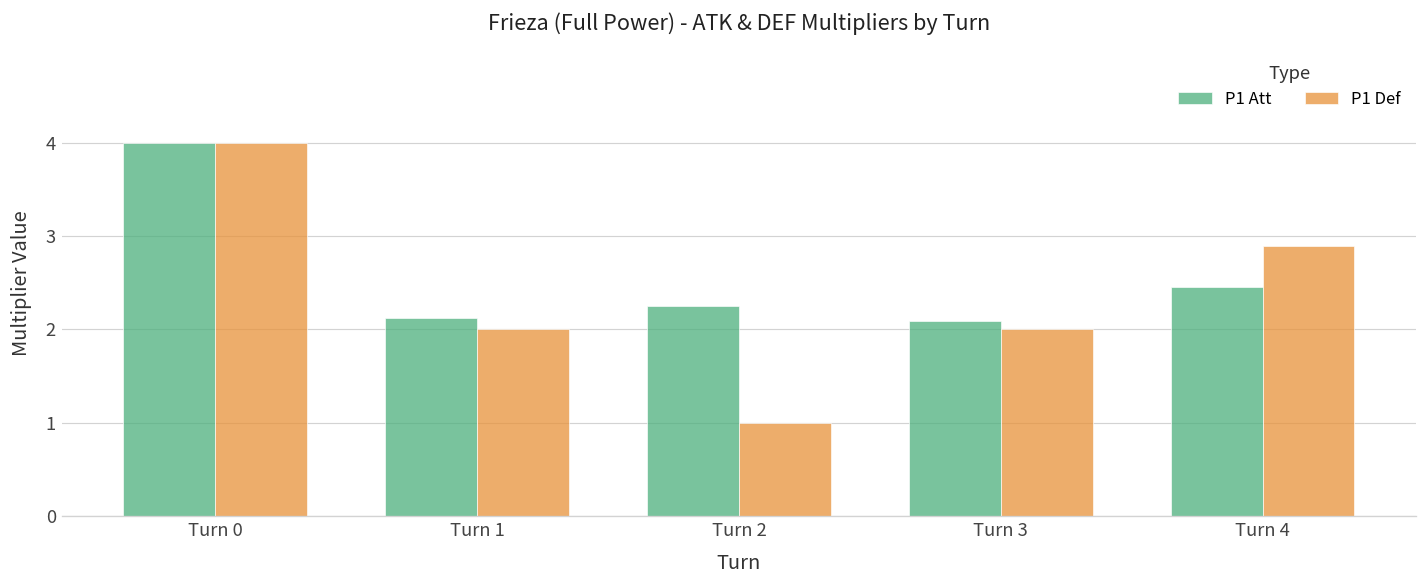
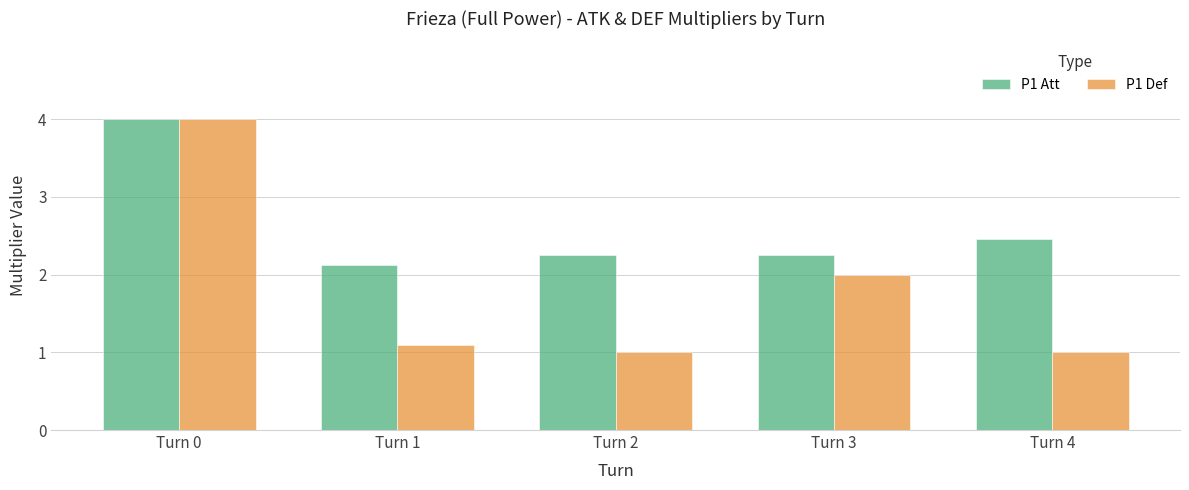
P1 Def, Turn 1: 2.0 -> 1.1
P1 Att, Turn 3: 2.1 -> 2.3
P1 Def, Turn 4: 2.9 -> 1.0
